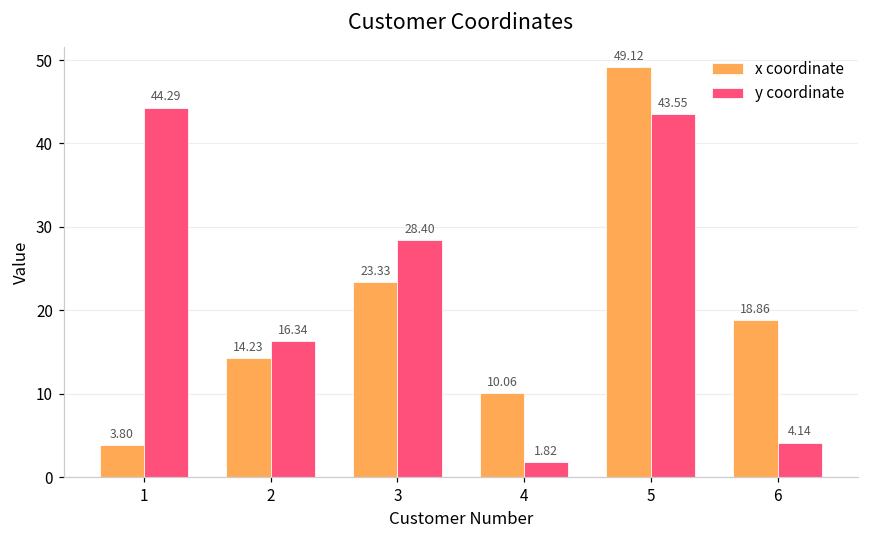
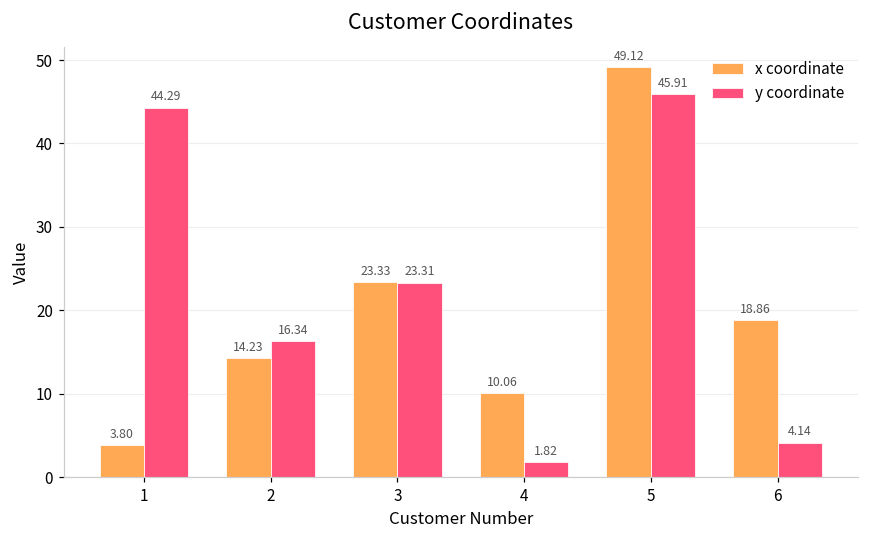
y coordinate, 3: 28.40 -> 23.31
y coordinate, 5: 43.55 -> 45.91
